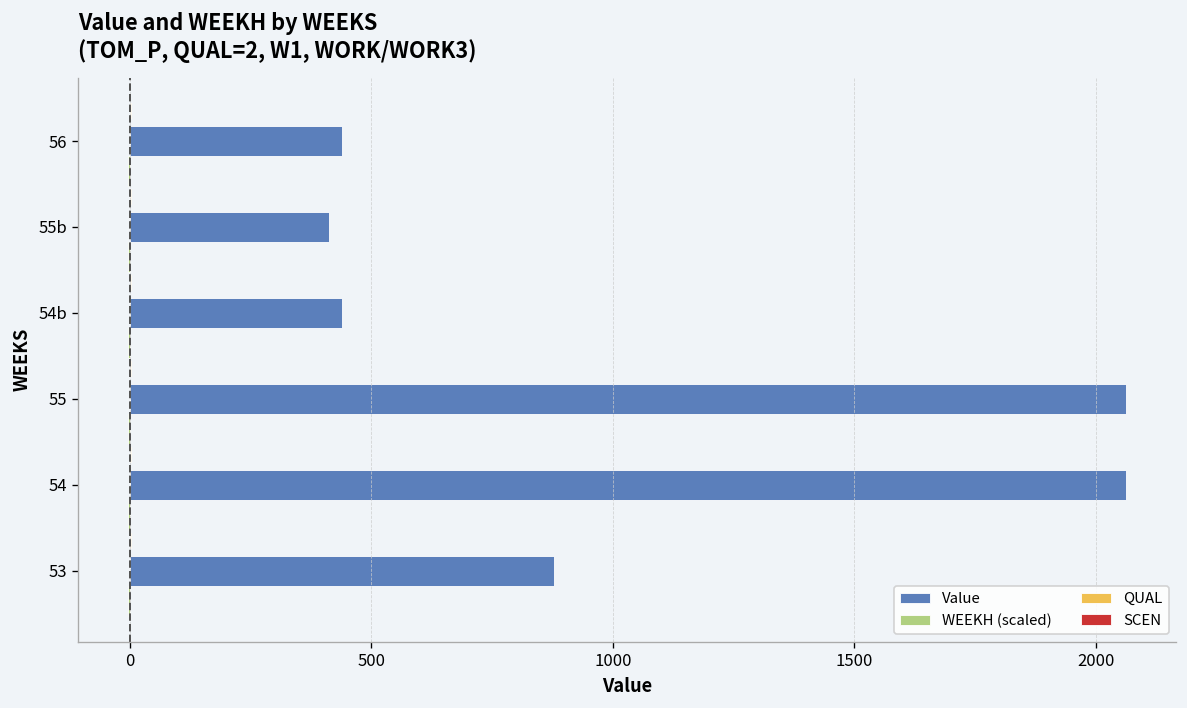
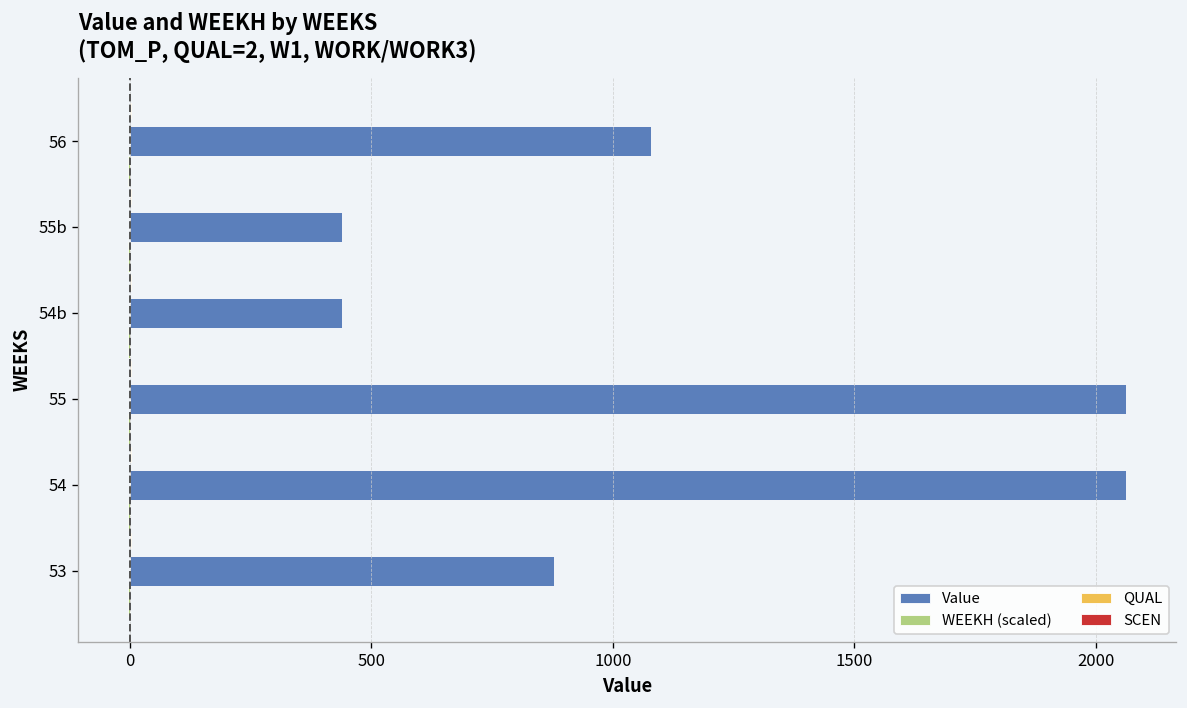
Value, 56: 440 -> 1080
Value, 55b: 410 -> 440
